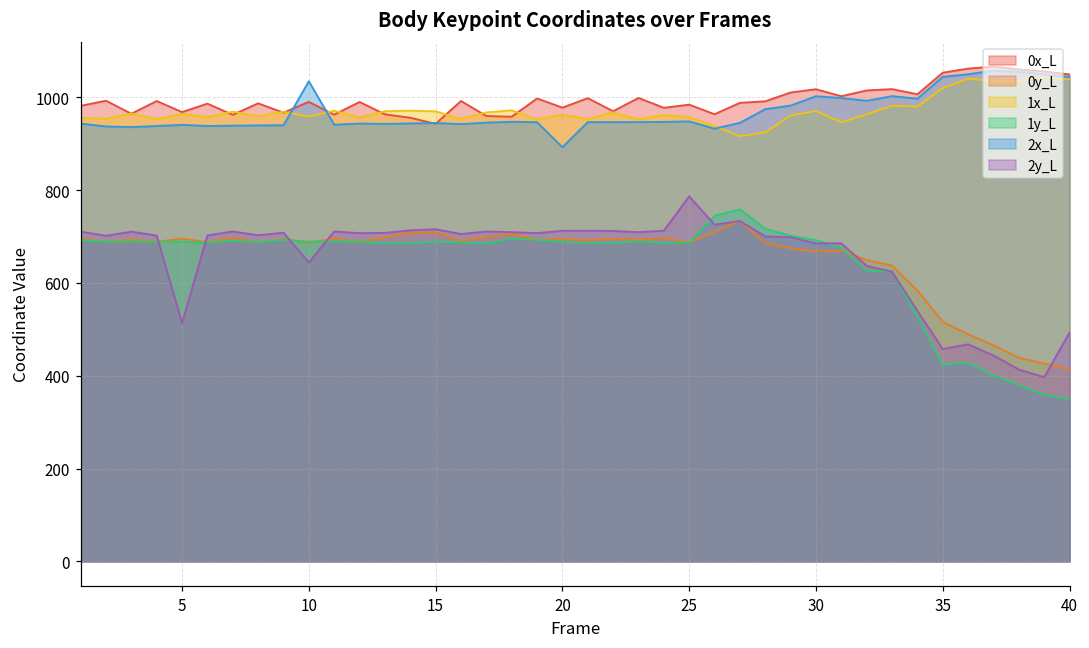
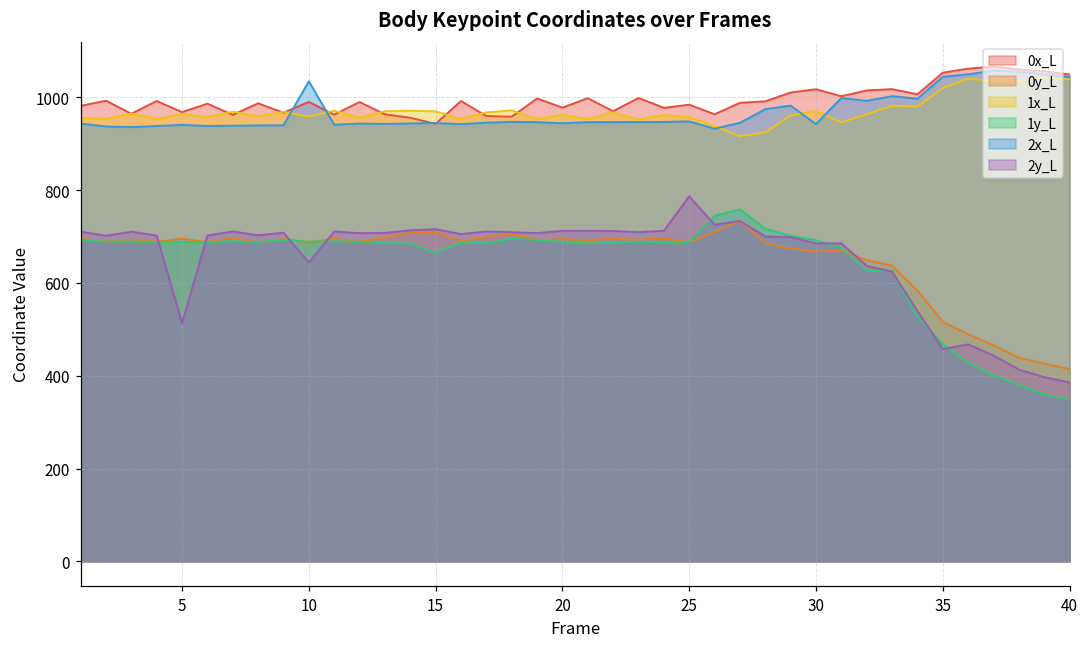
1y_L, 15: 690 -> 660
2x_L, 20: 890 -> 940
2x_L, 30: 1000 -> 940
1y_L, 35: 420 -> 470
2y_L, 40: 490 -> 390
